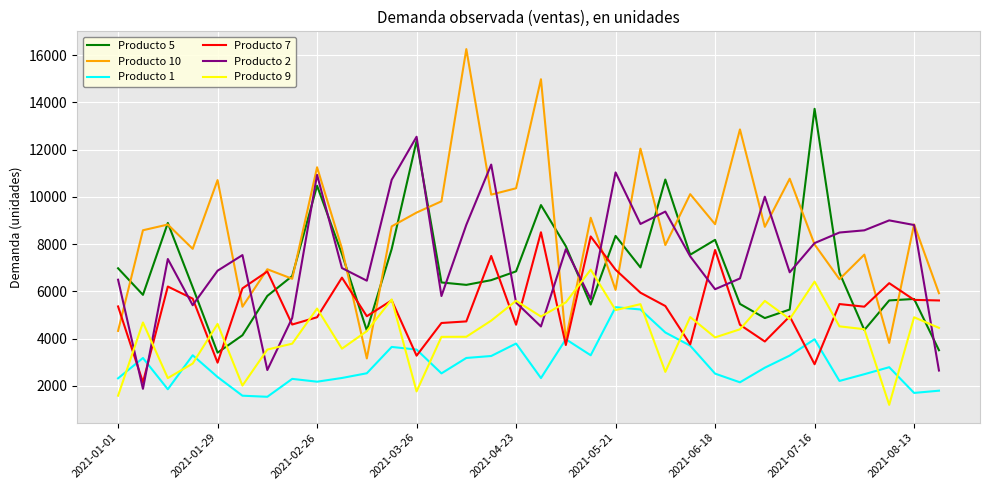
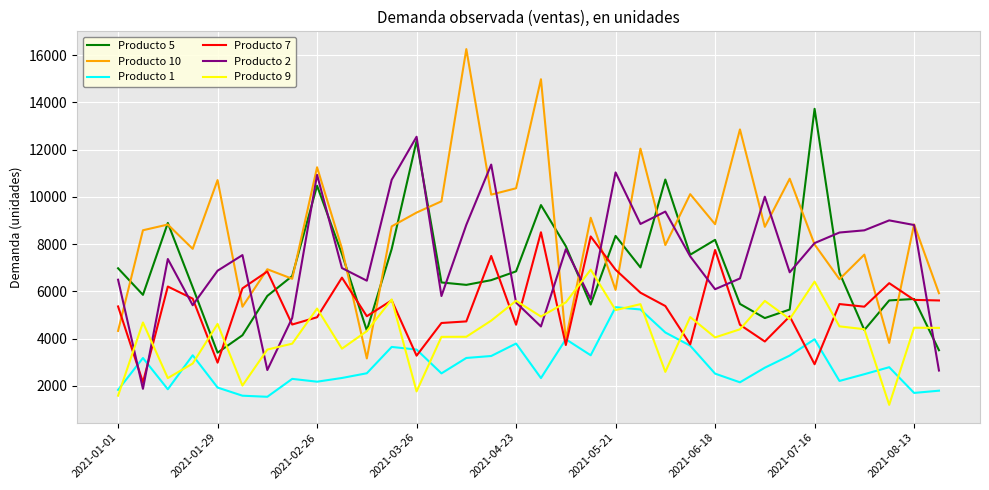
Producto 1, 2021-01-01: 2300 -> 1800
Producto 1, 2021-01-29: 2400 -> 1900
Producto 9, 2021-08-13: 4900 -> 4500
